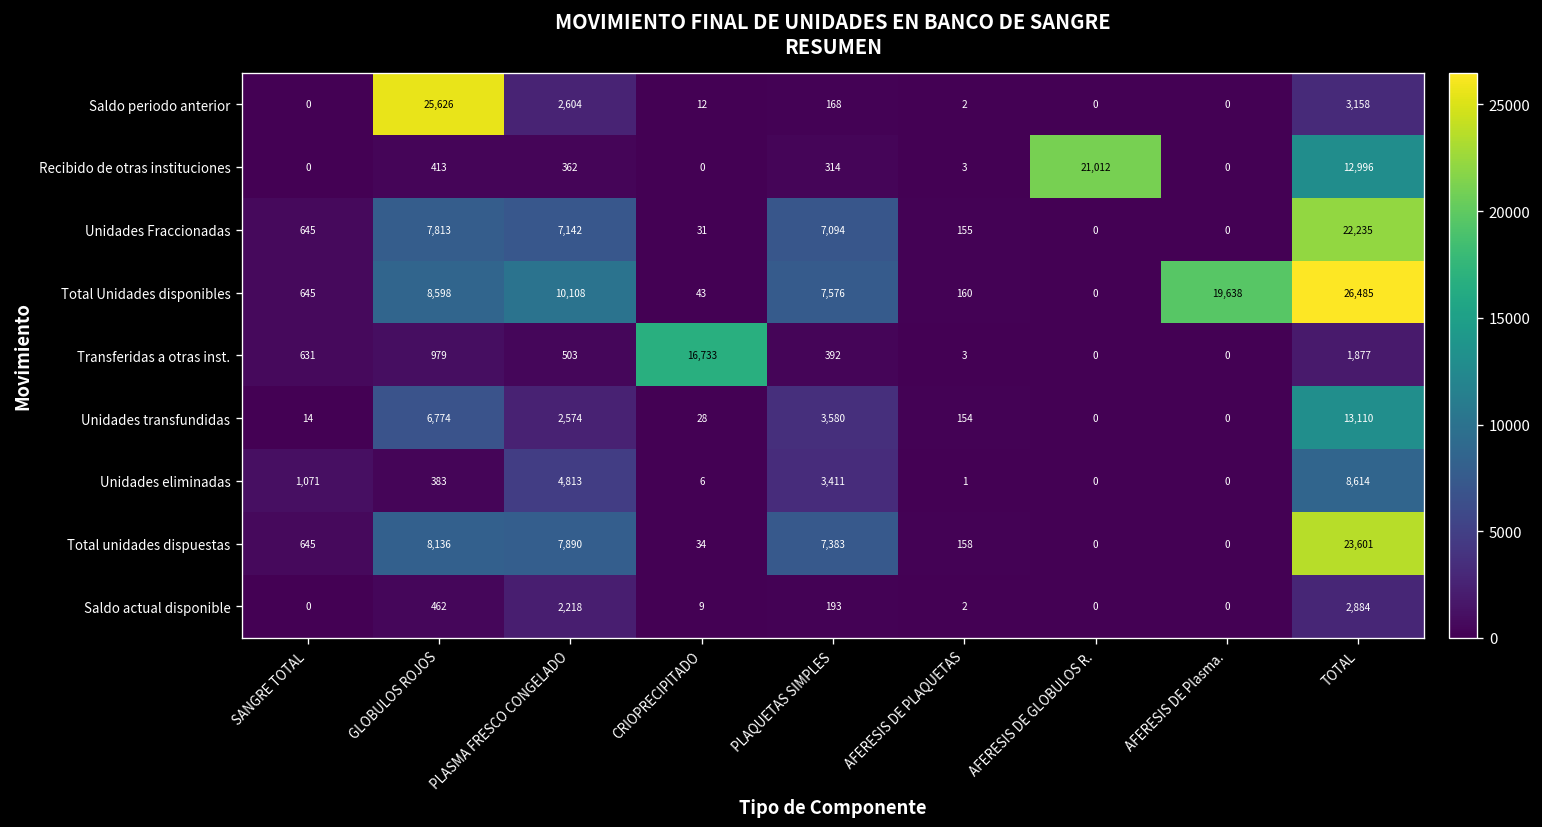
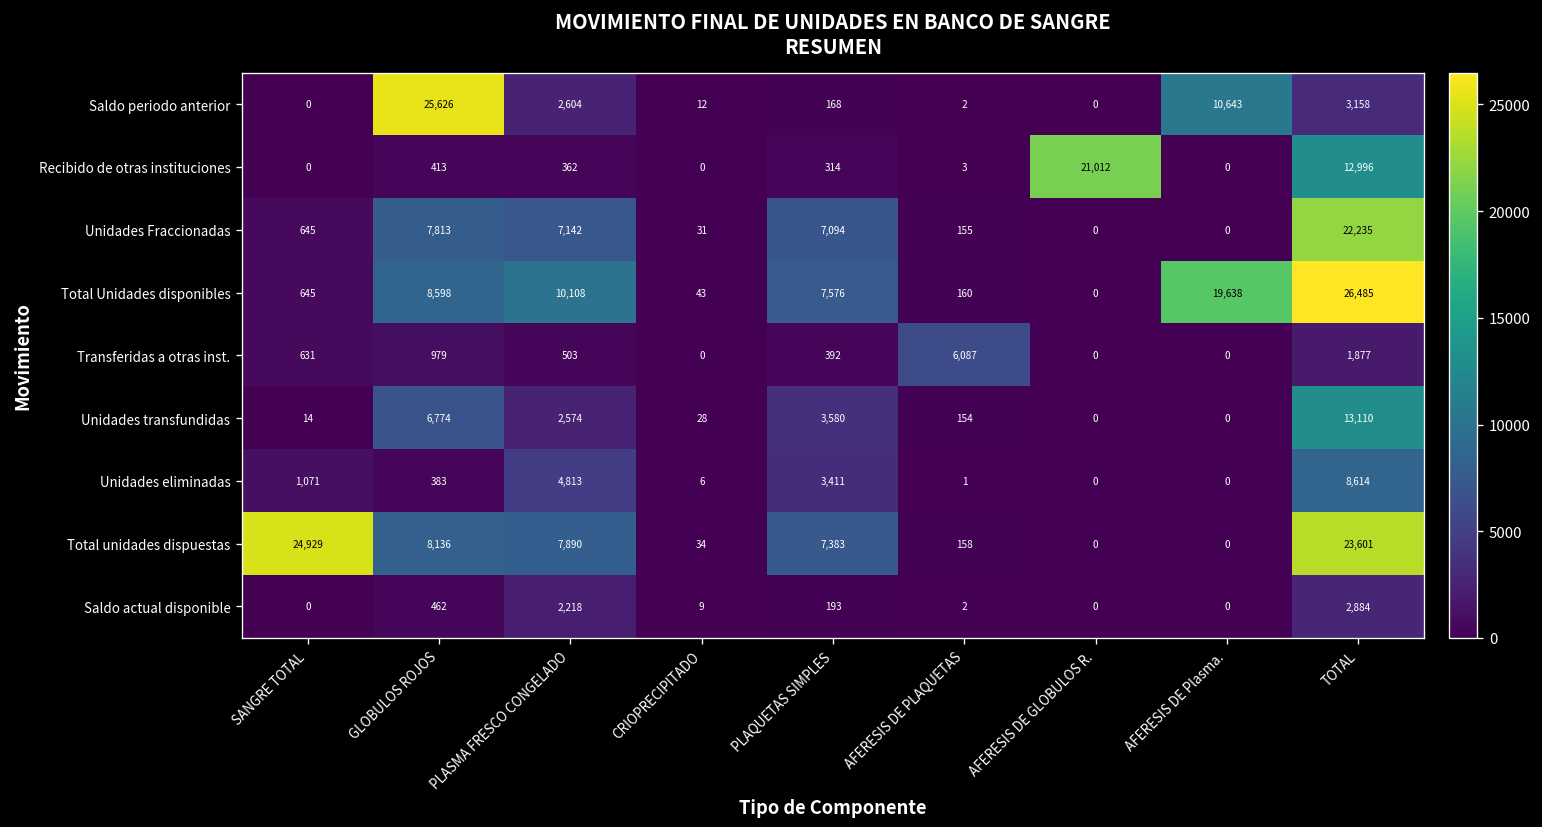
Saldo periodo anterior, AFERESIS DE Plasma.: 0 -> 10,643
Transferidas a otras inst., CRIOPRECIPITADO: 16,733 -> 0
Transferidas a otras inst., AFERESIS DE PLAQUETAS: 3 -> 6,087
Total unidades dispuestas, SANGRE TOTAL: 645 -> 24,929
